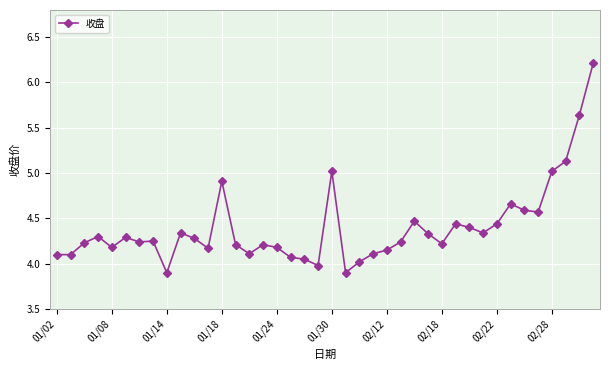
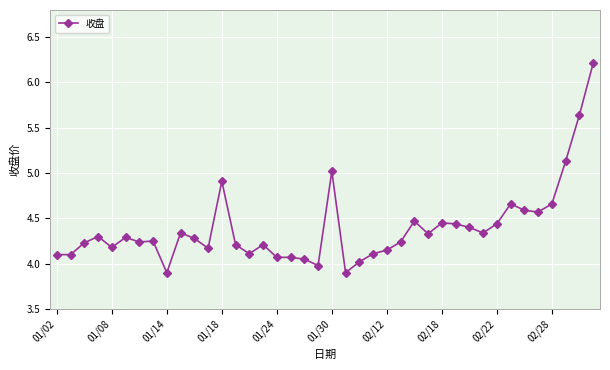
01/24: 4.2 -> 4.1
02/18: 4.2 -> 4.5
02/28: 5.0 -> 4.7
